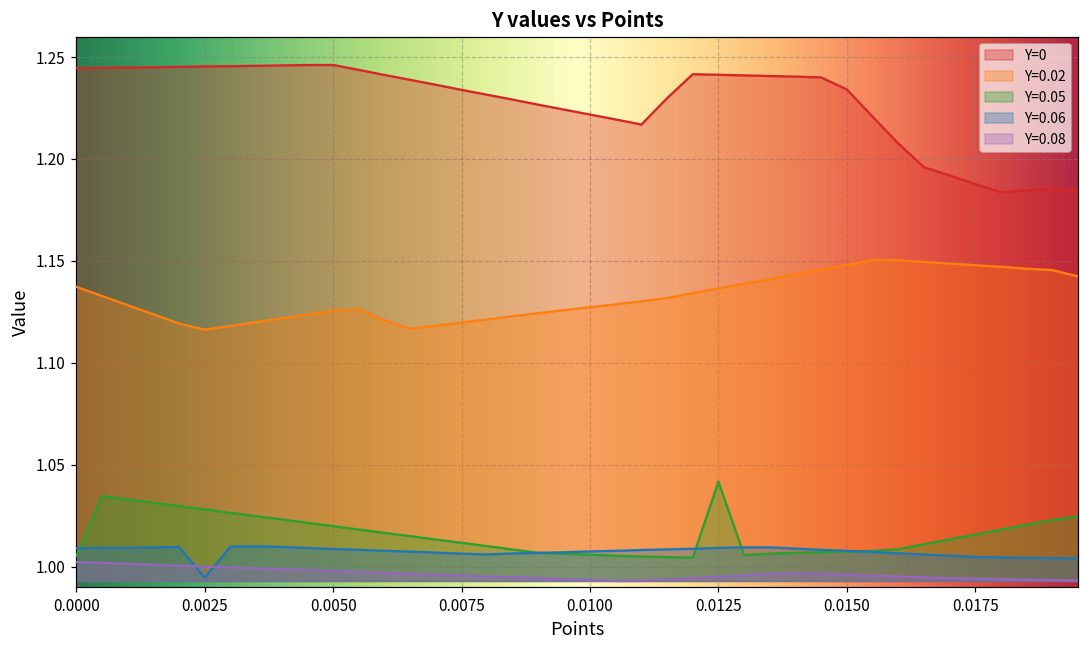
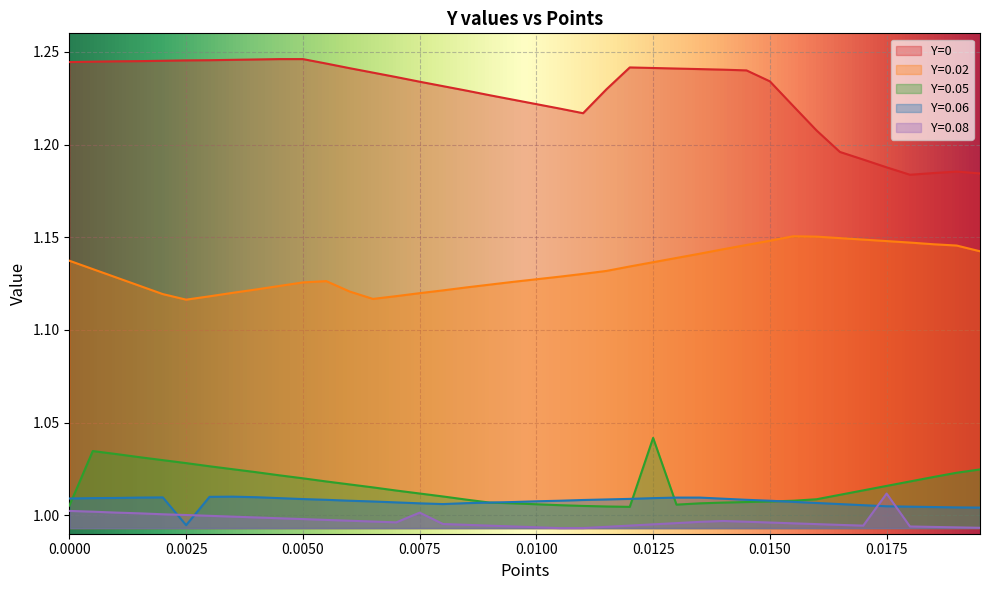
Y=0.08, 0.0075: 0.996 -> 1.001
Y=0.08, 0.0175: 0.994 -> 1.012
